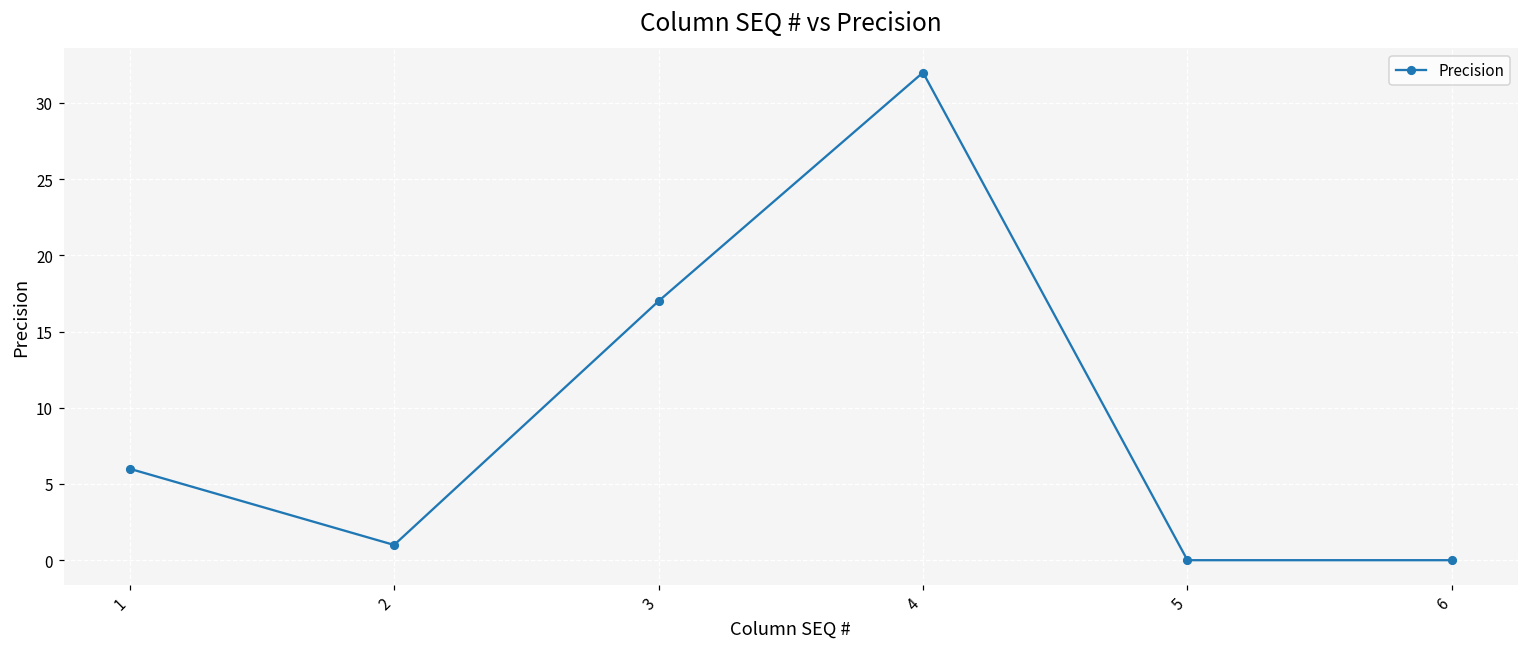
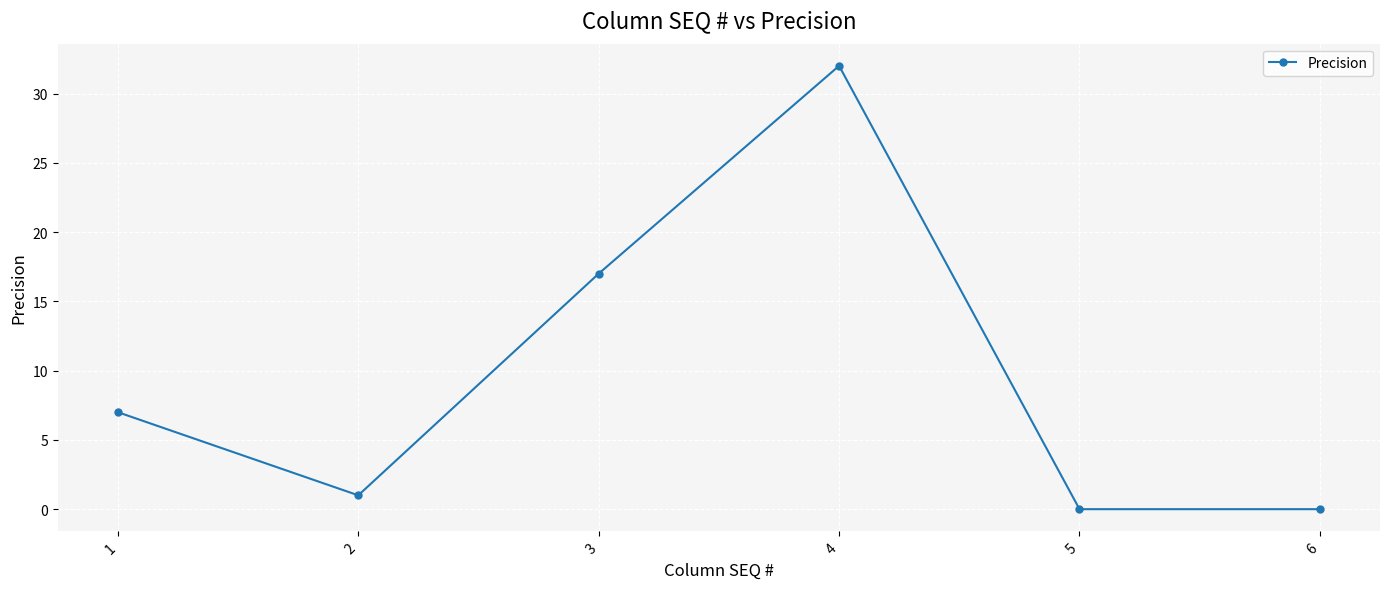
1: 6 -> 7
